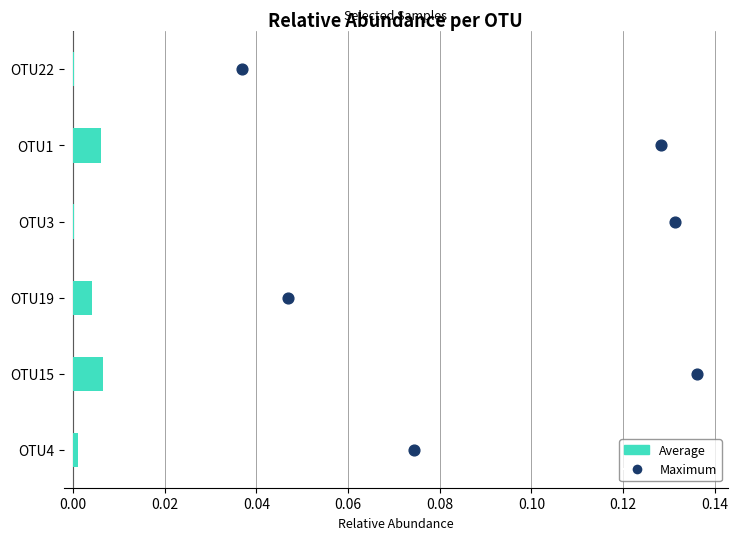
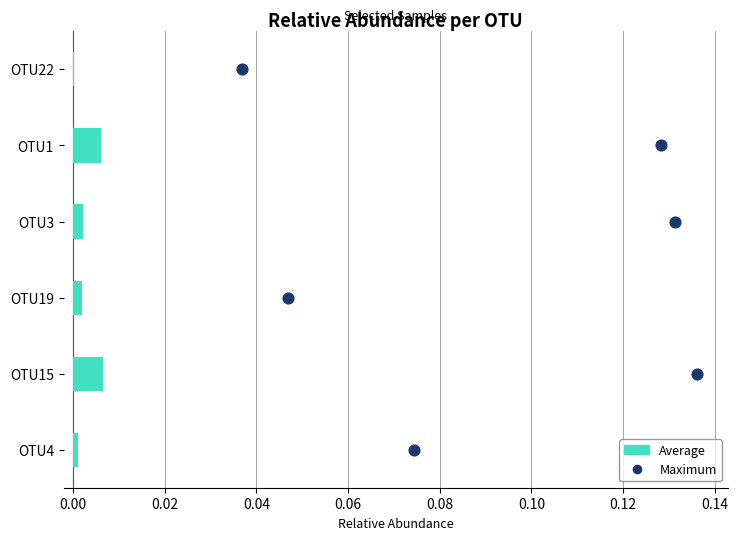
Average, OTU3: 0.000 -> 0.002
Average, OTU19: 0.004 -> 0.002
